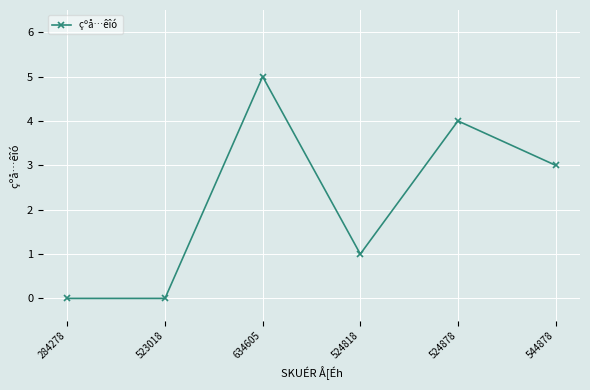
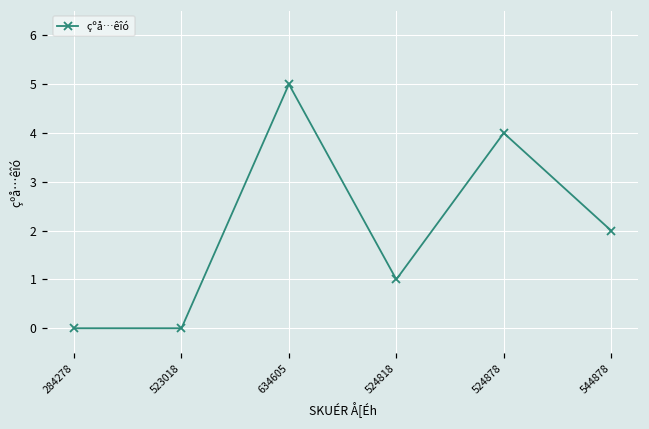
544878: 3 -> 2
